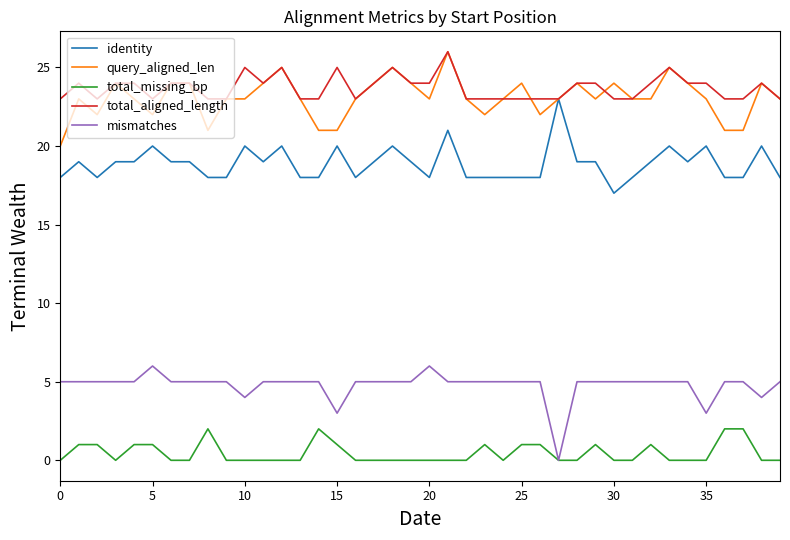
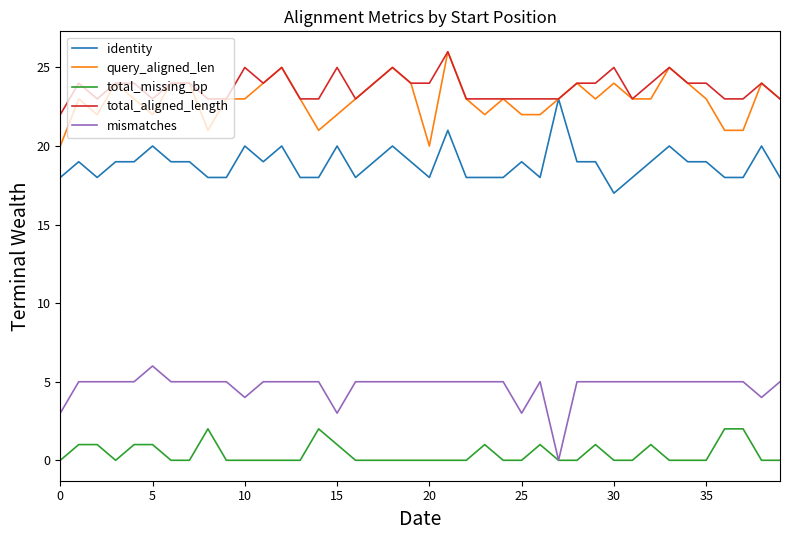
total_aligned_length, 0: 23 -> 22
mismatches, 0: 5 -> 3
query_aligned_len, 15: 21 -> 22
query_aligned_len, 20: 23 -> 20
mismatches, 20: 6 -> 5
identity, 25: 18 -> 19
query_aligned_len, 25: 24 -> 22
total_missing_bp, 25: 1 -> 0
mismatches, 25: 5 -> 3
total_aligned_length, 30: 23 -> 25
identity, 35: 20 -> 19
mismatches, 35: 3 -> 5
